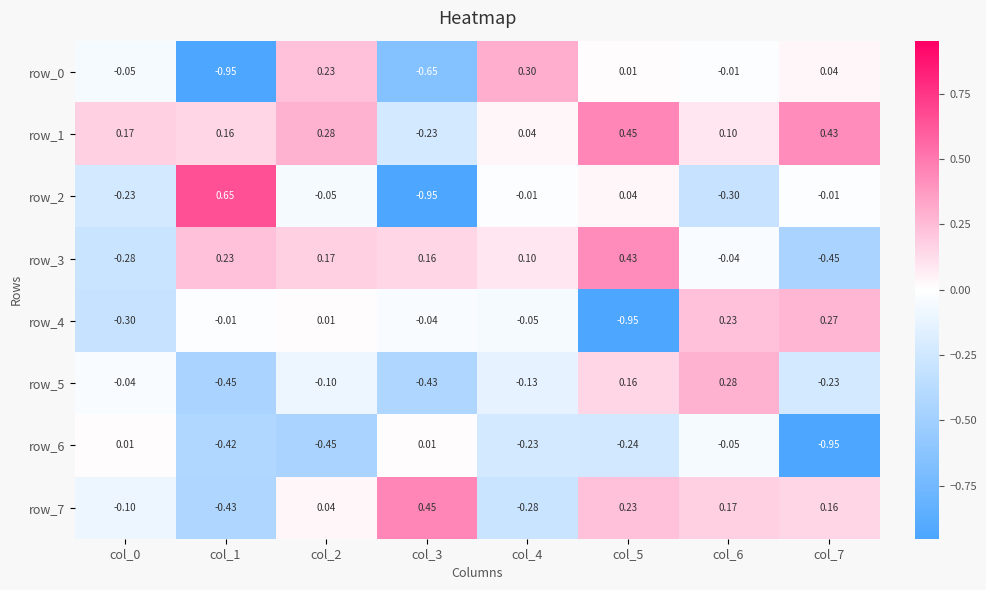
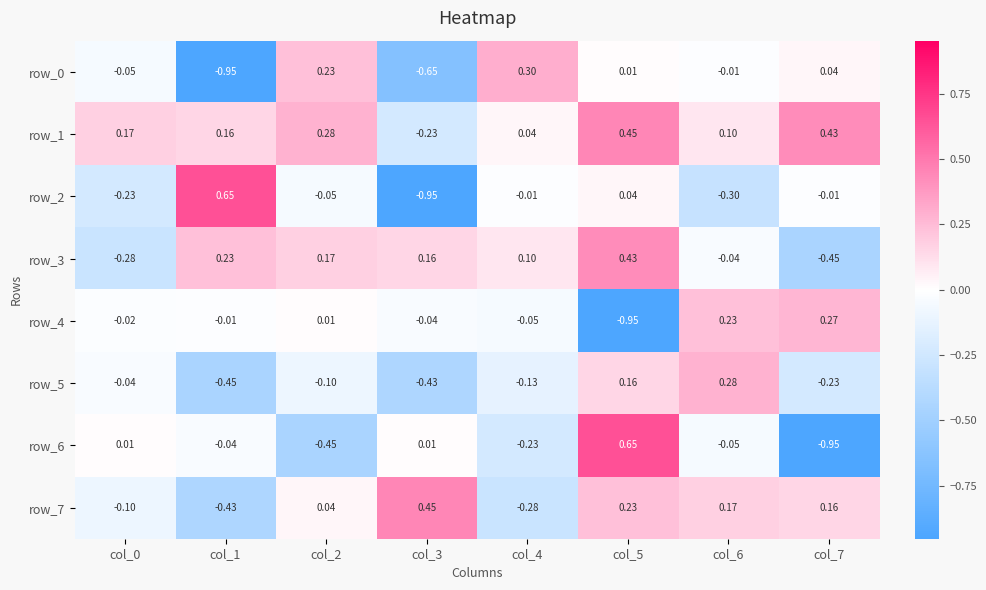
row_4, col_0: -0.30 -> -0.02
row_6, col_1: -0.42 -> -0.04
row_6, col_5: -0.24 -> 0.65
